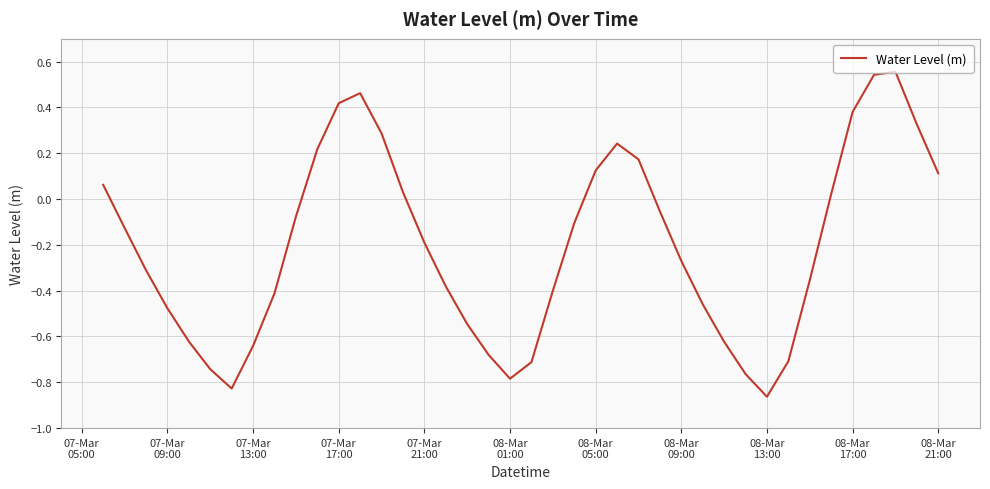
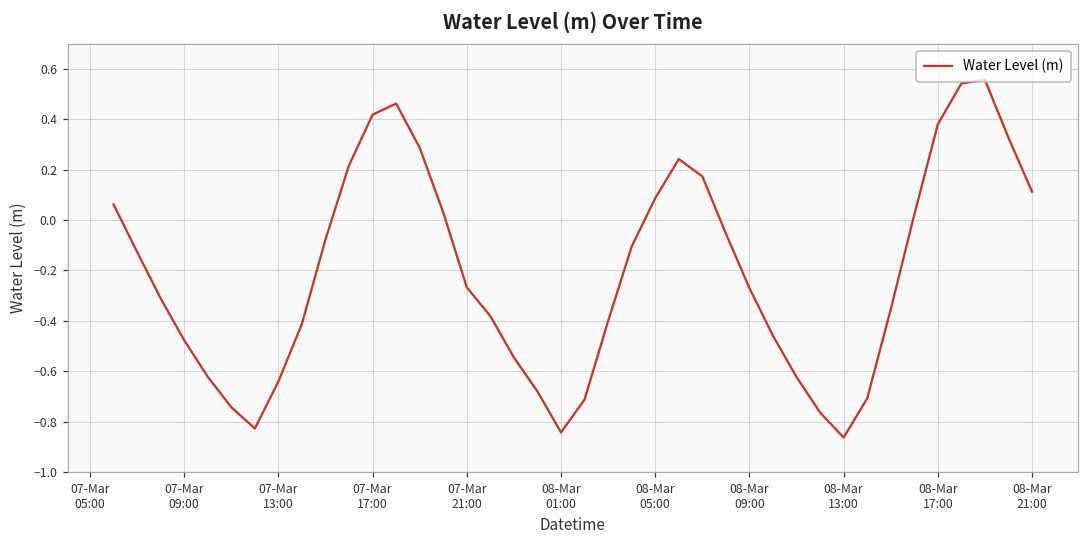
07-Mar 21:00: -0.19 -> -0.27
08-Mar 01:00: -0.78 -> -0.84
08-Mar 05:00: 0.12 -> 0.09
